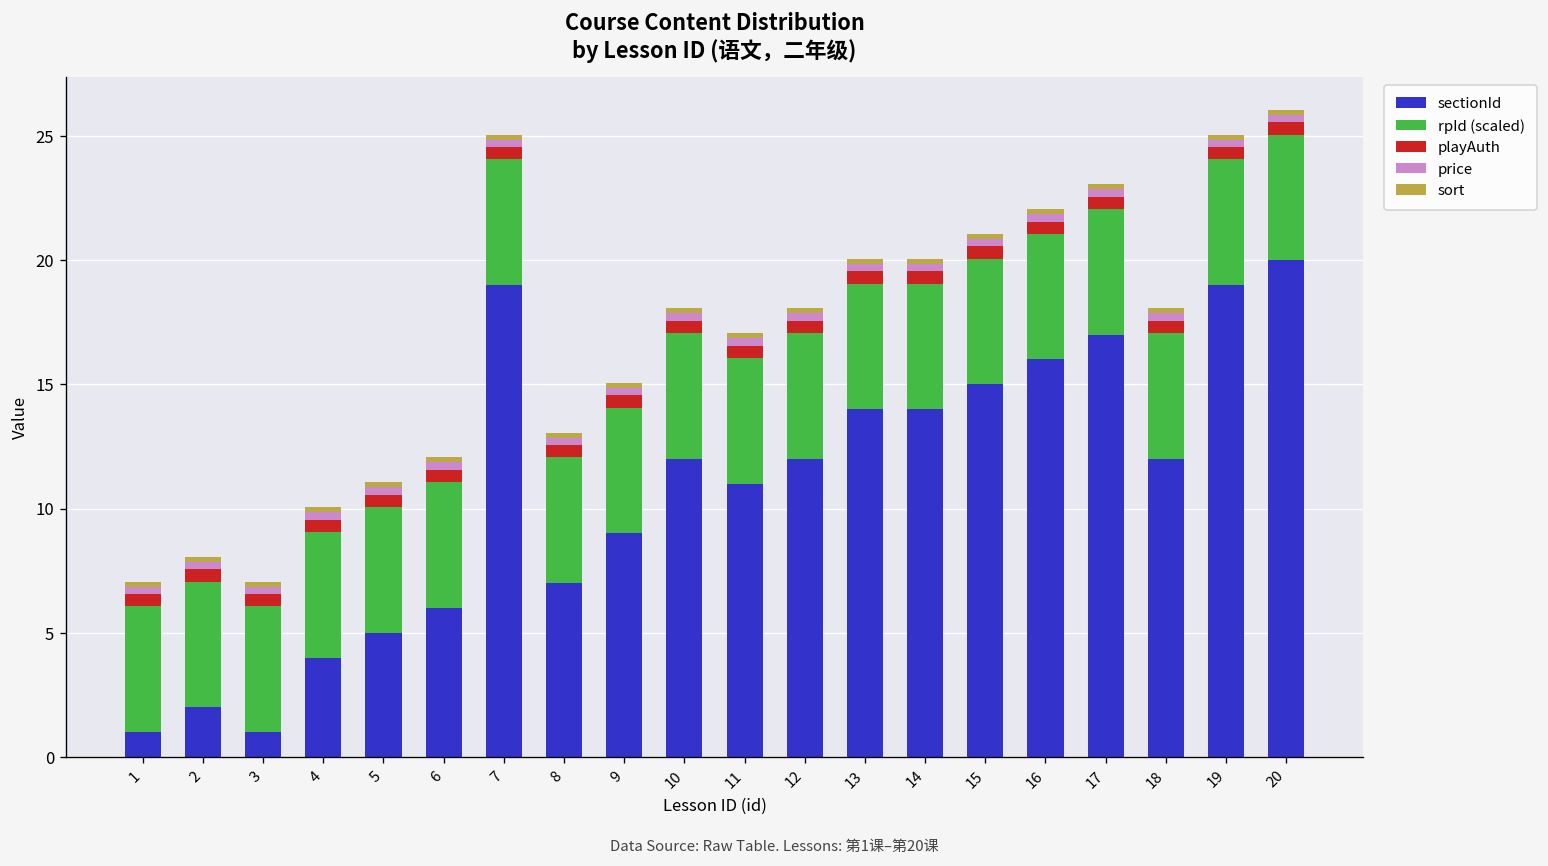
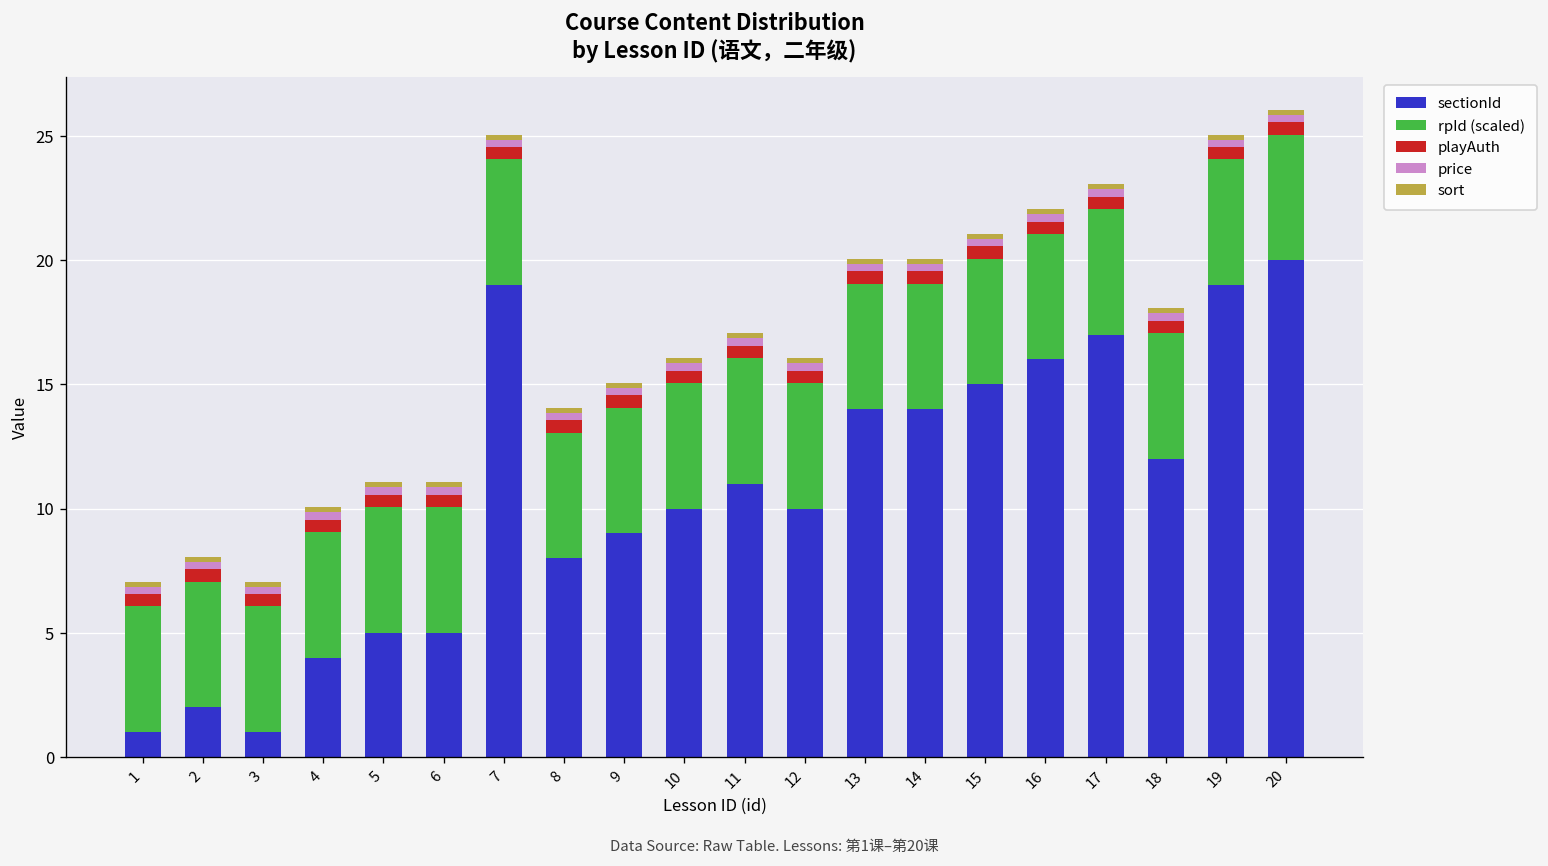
sectionId, 6: 6 -> 5
sectionId, 8: 7 -> 8
sectionId, 10: 12 -> 10
sectionId, 12: 12 -> 10
